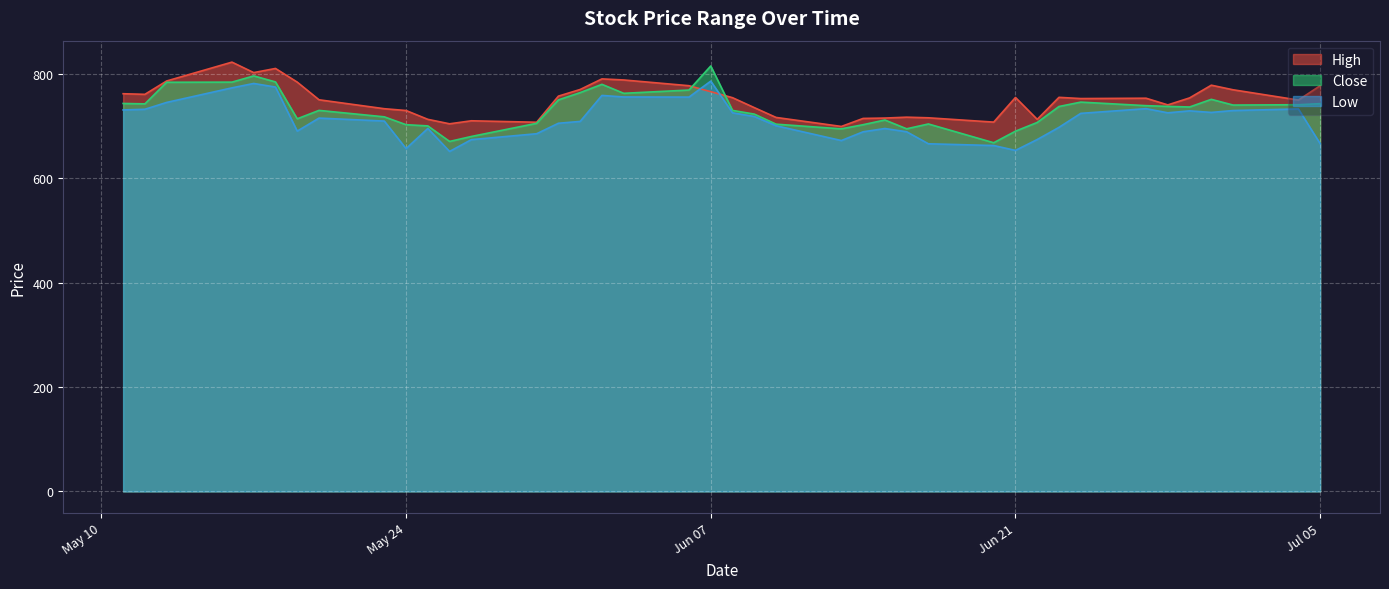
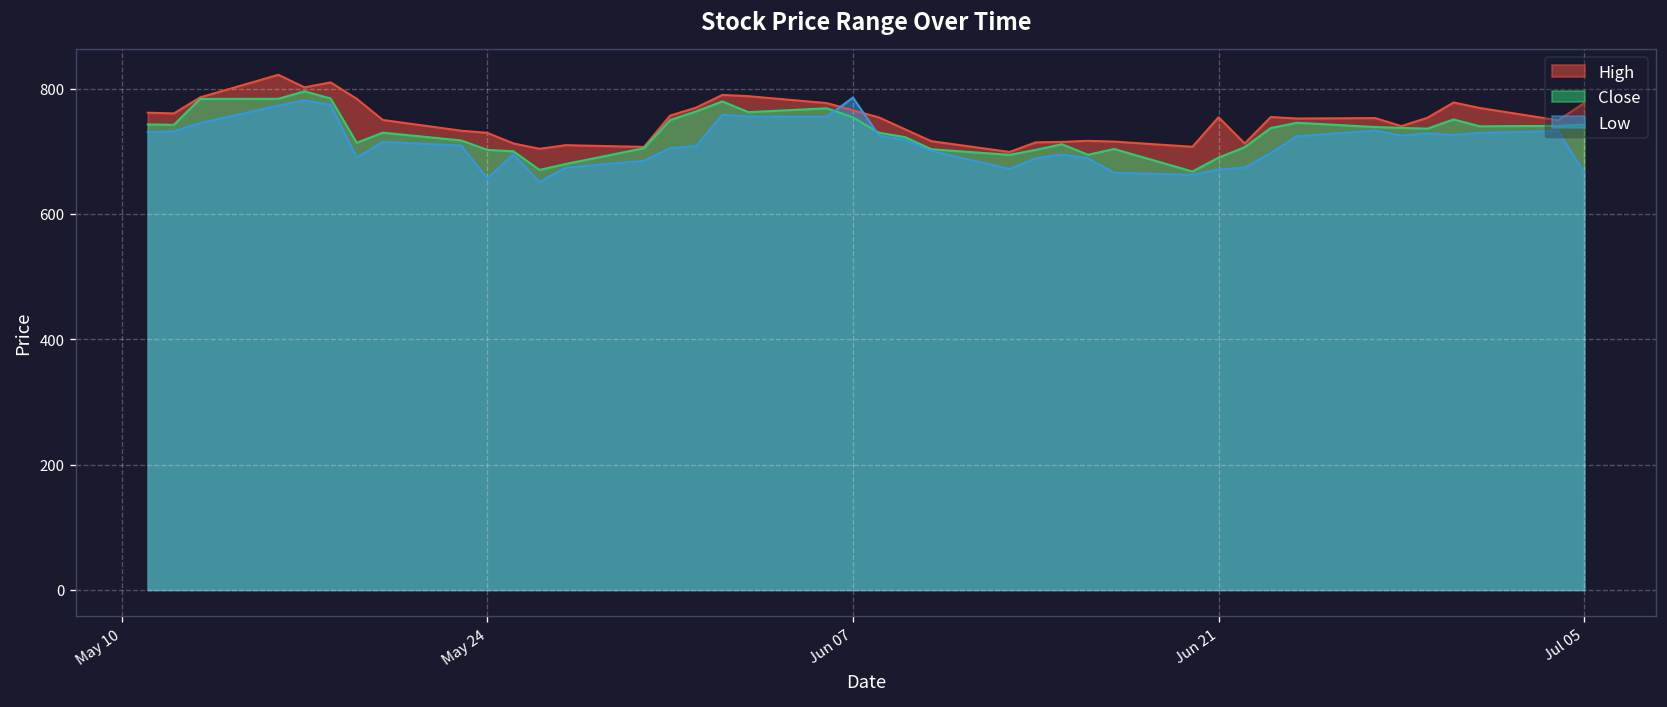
Close, Jun 07: 810 -> 750
Low, Jun 21: 650 -> 670
